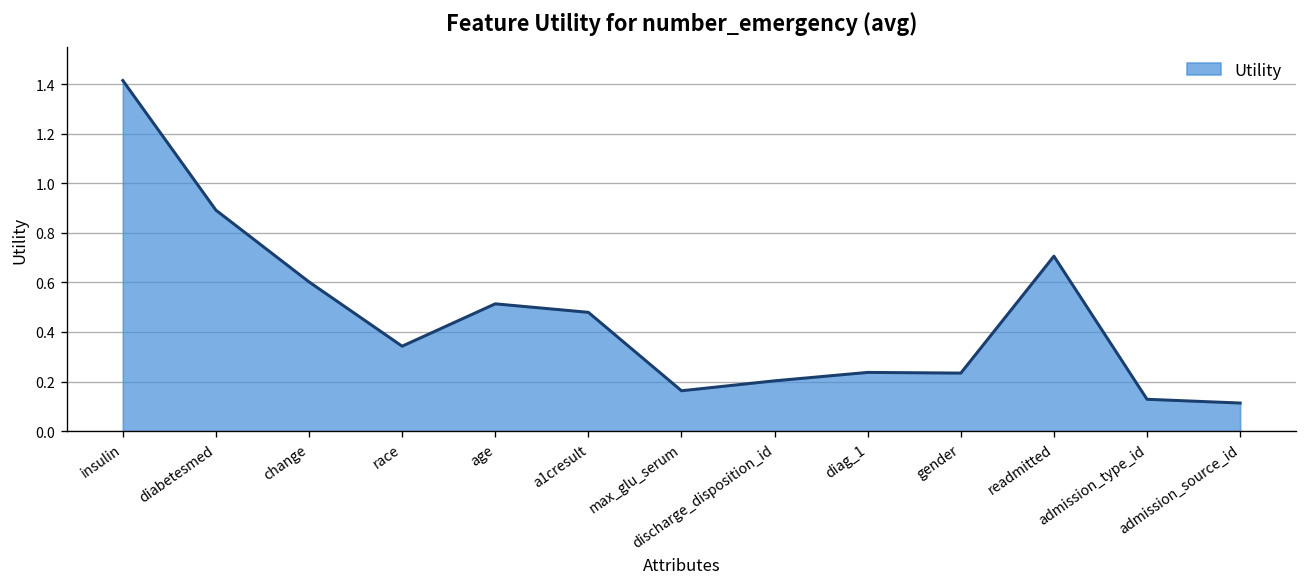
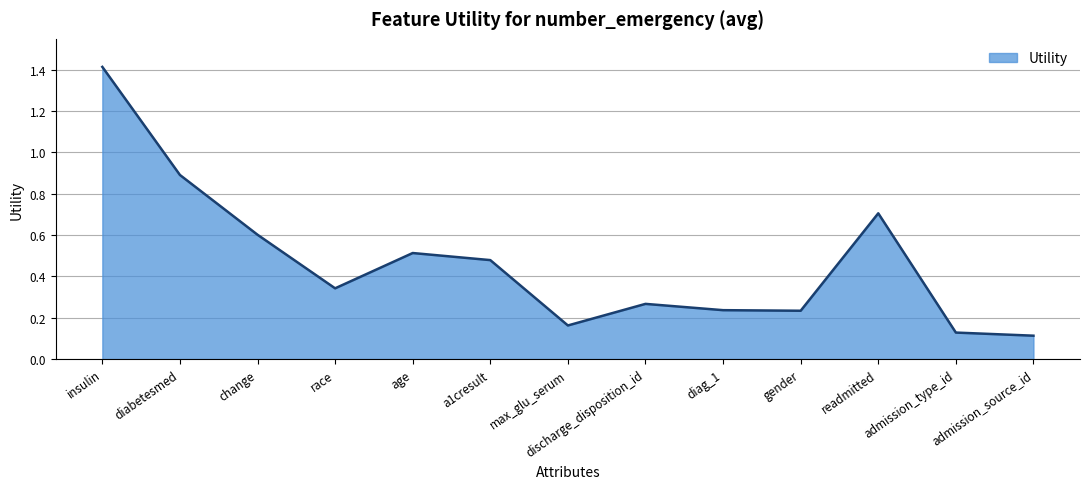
discharge_disposition_id: 0.20 -> 0.27
